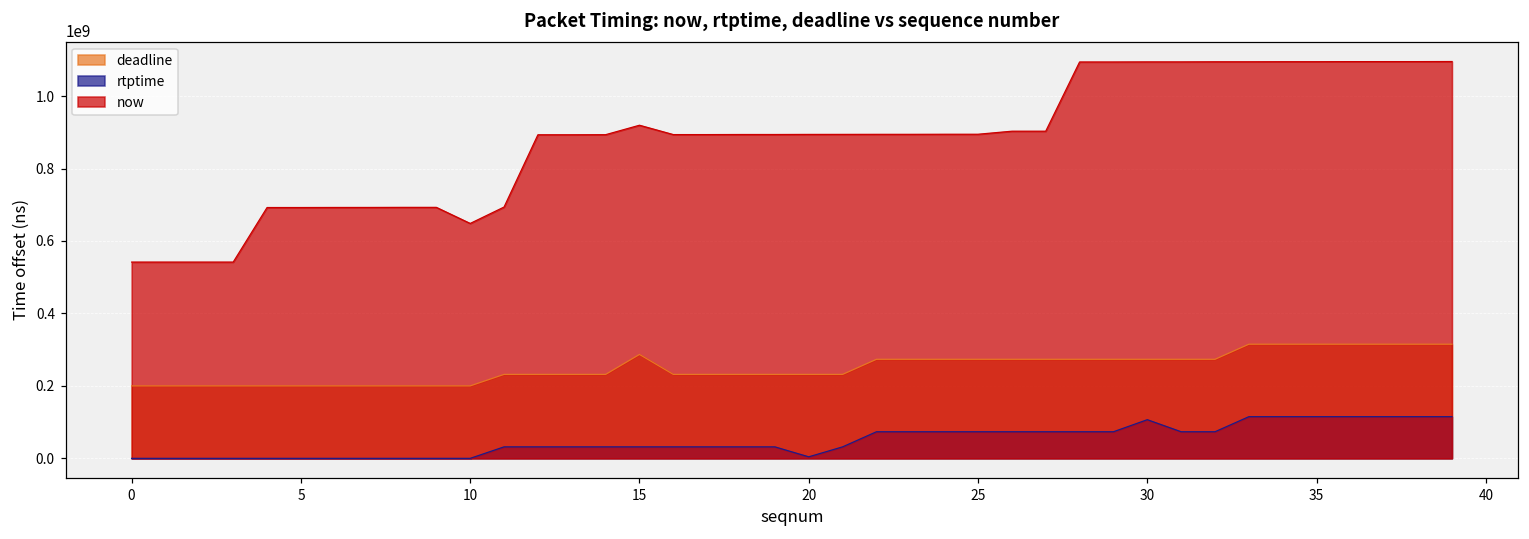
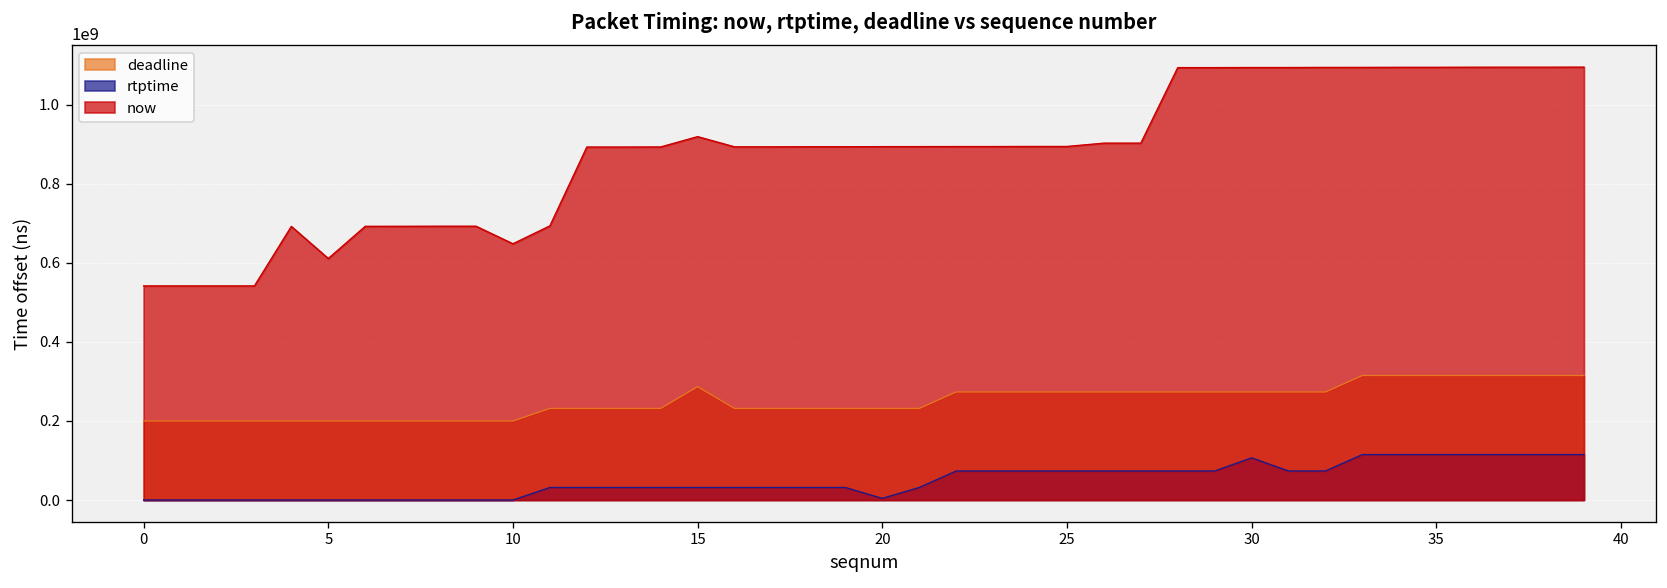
now, 5: 690000000 -> 610000000
